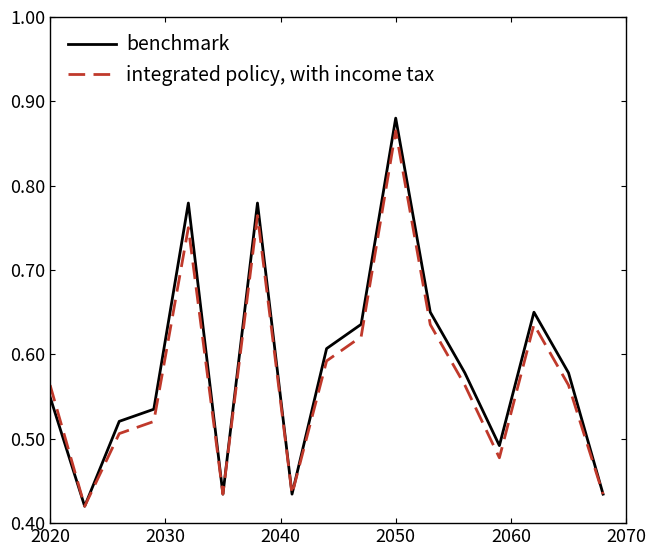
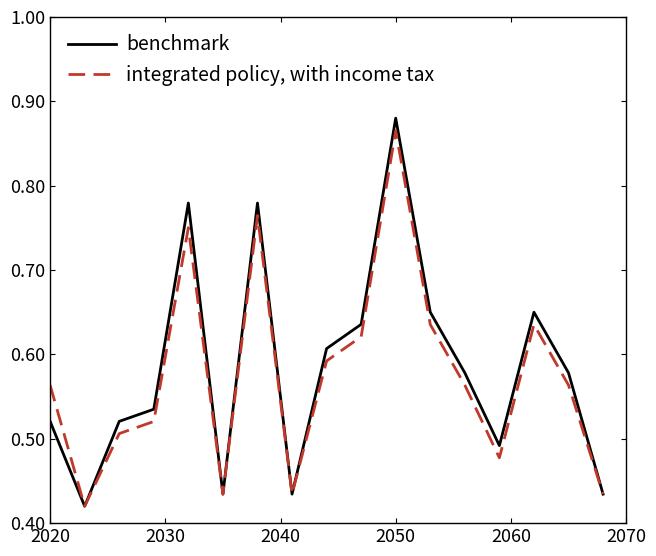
benchmark, 2020: 0.55 -> 0.52
